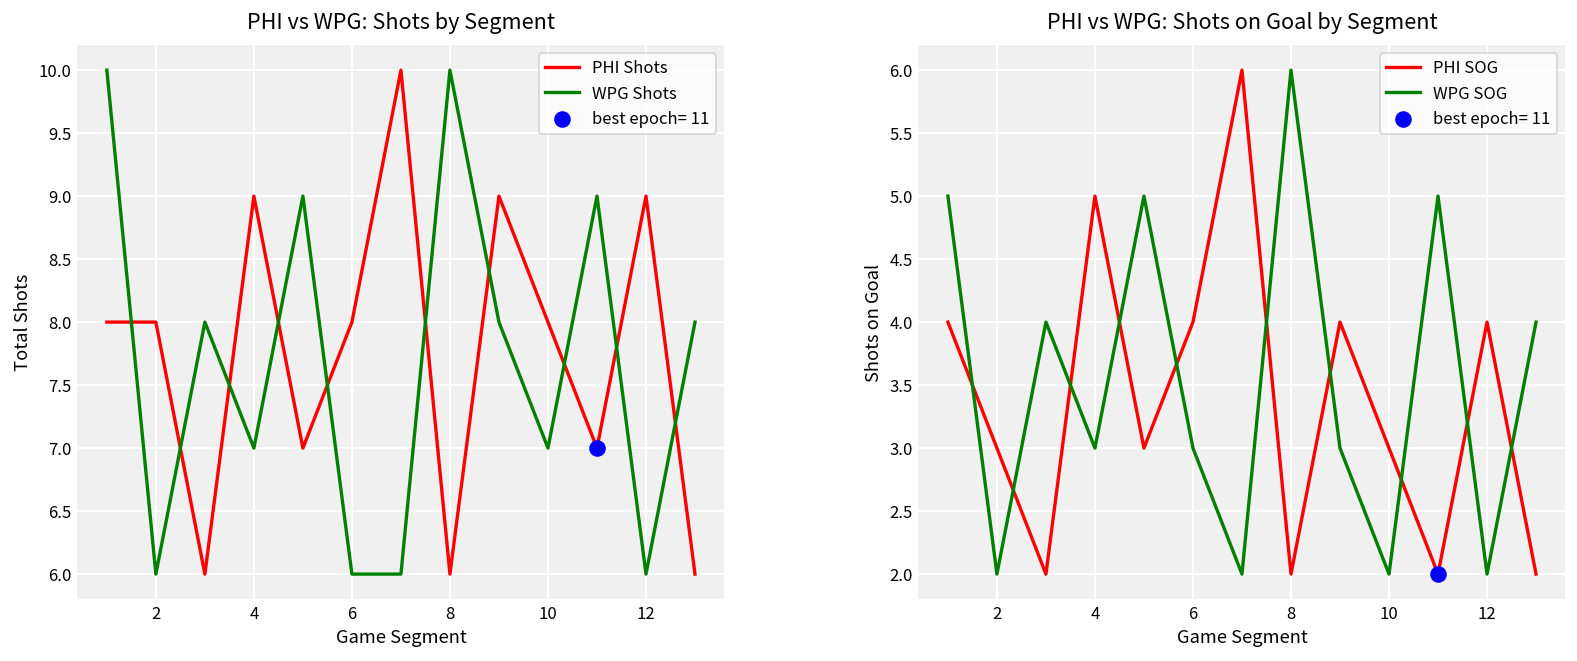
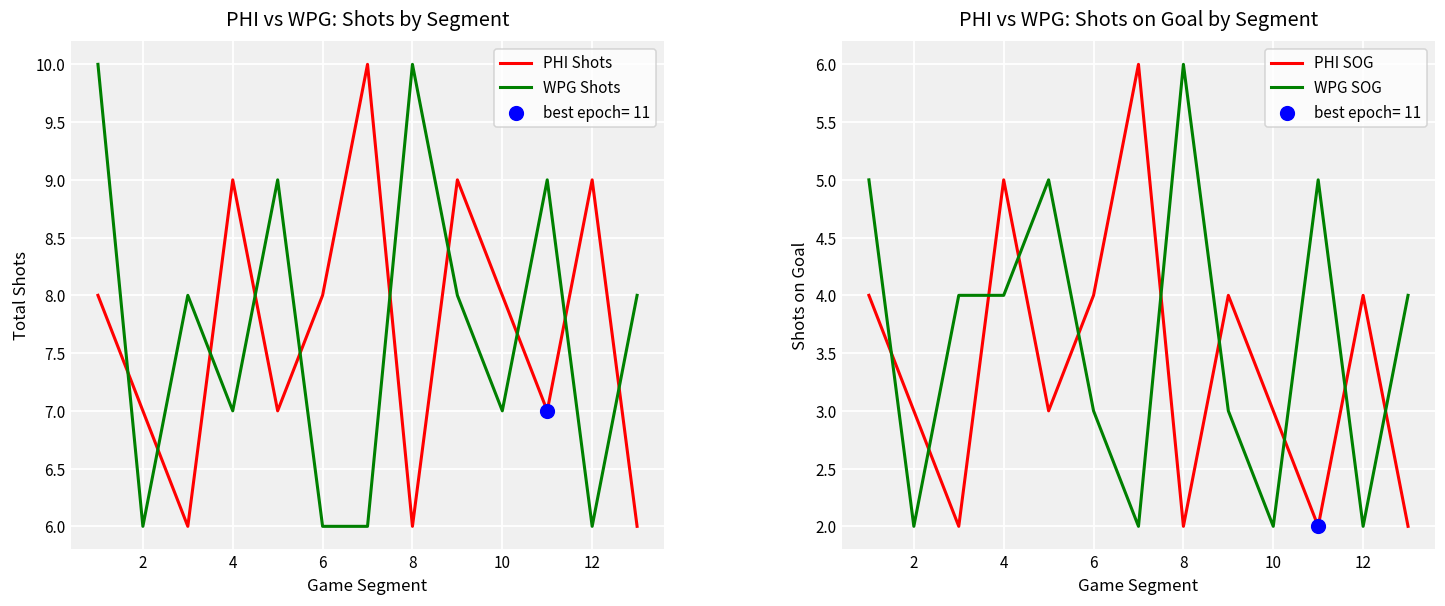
PHI vs WPG: Shots by Segment, PHI Shots, 2: 8 -> 7
PHI vs WPG: Shots on Goal by Segment, WPG SOG, 4: 3 -> 4
